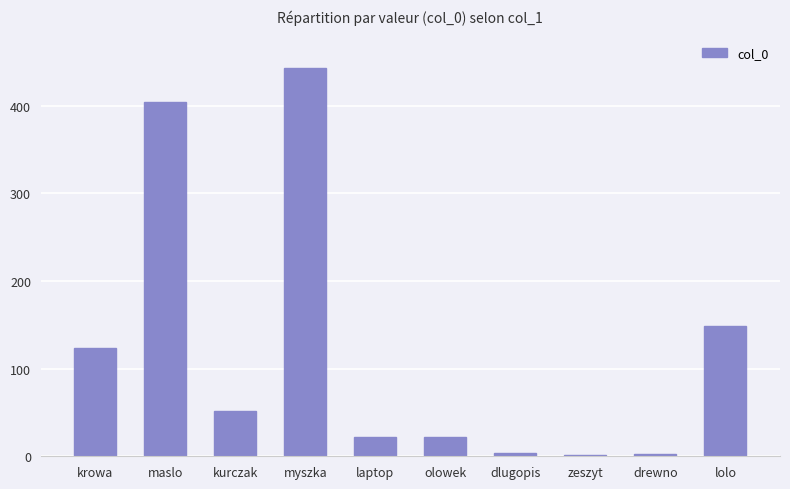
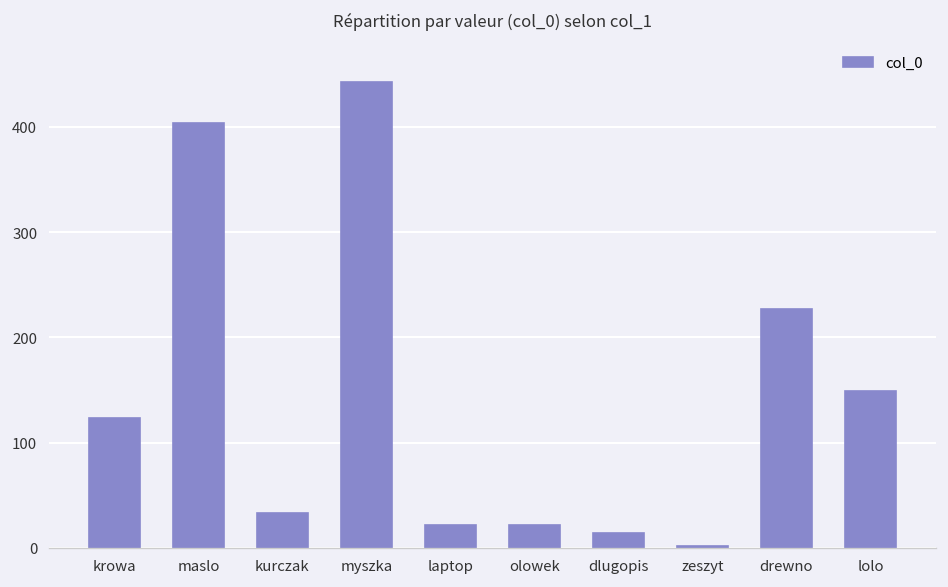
kurczak: 50 -> 30
dlugopis: 0 -> 10
drewno: 0 -> 230
